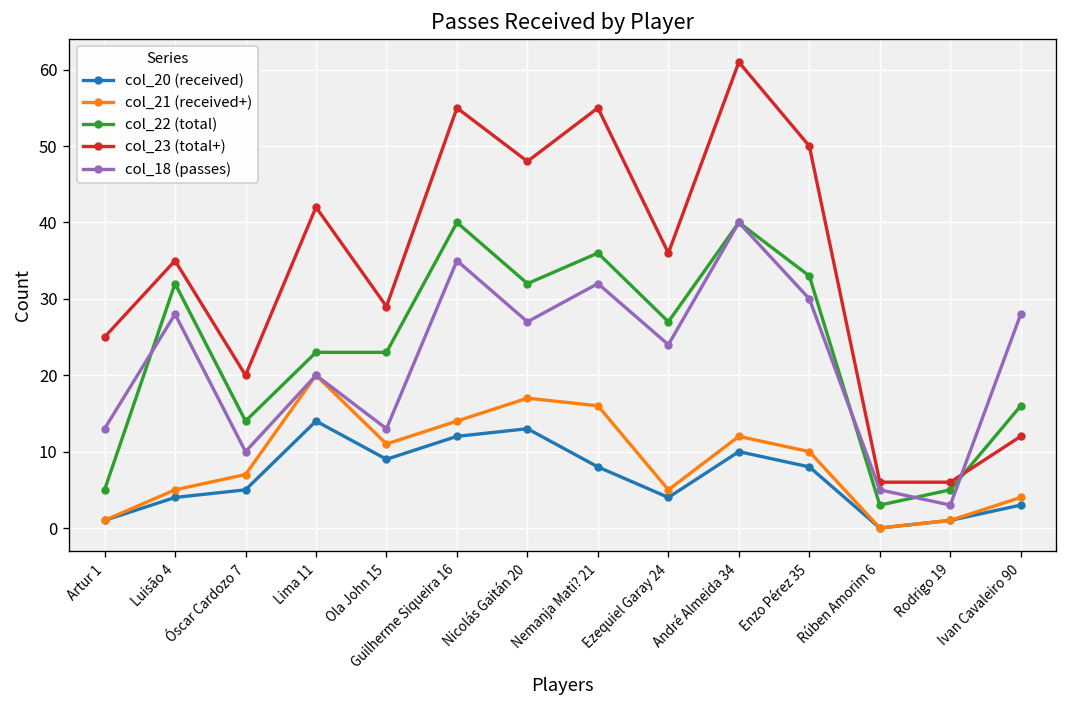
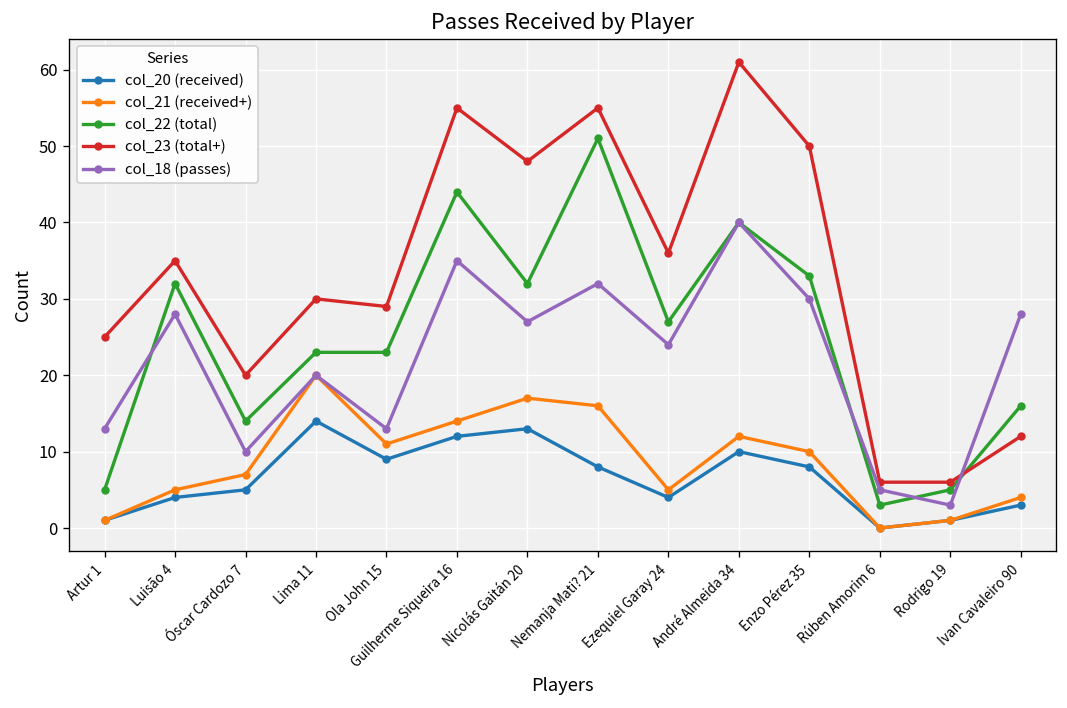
col_23 (total+), Lima 11: 42 -> 30
col_22 (total), Guilherme Siqueira 16: 40 -> 44
col_22 (total), Nemanja Mati? 21: 36 -> 51
